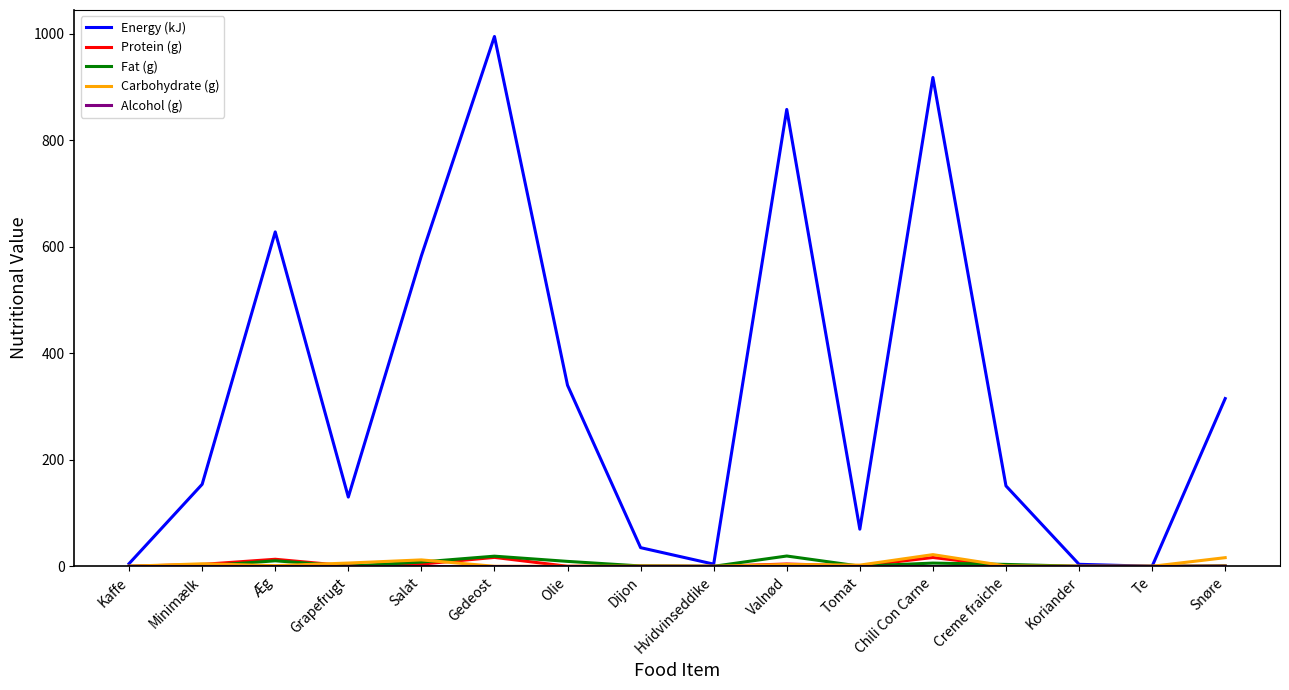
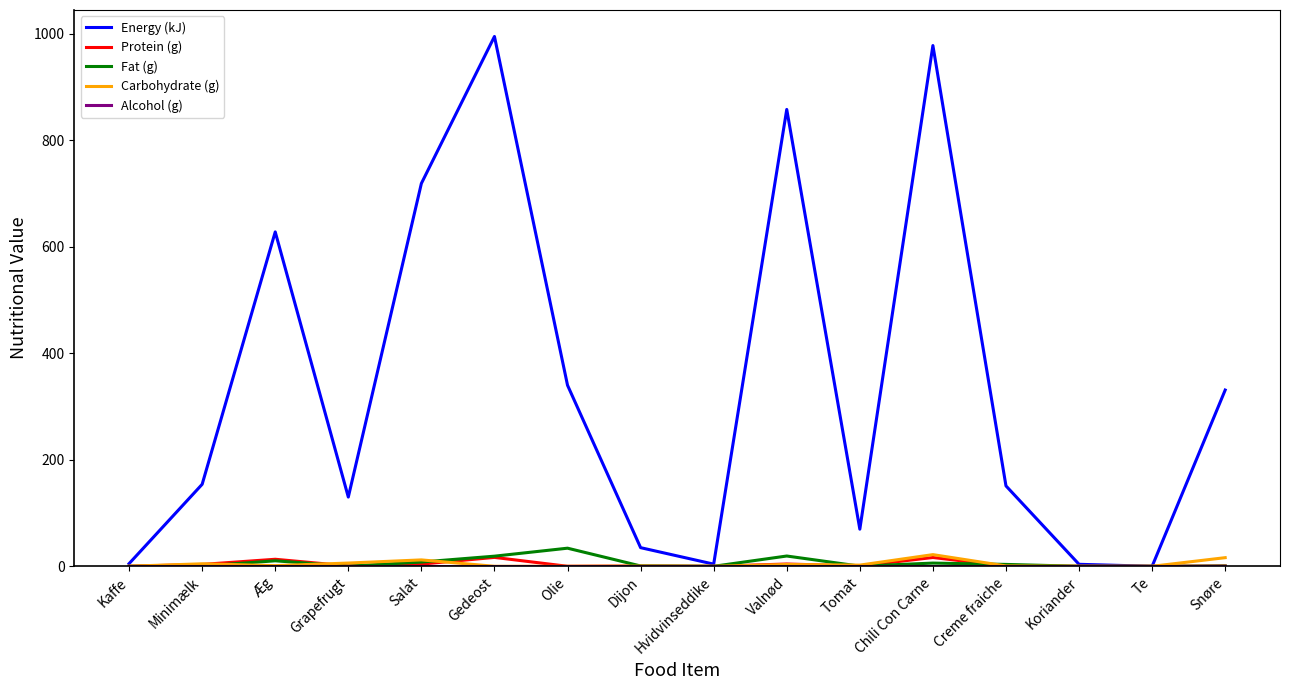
Energy (kJ), Salat: 580 -> 720
Fat (g), Olie: 10 -> 30
Energy (kJ), Chili Con Carne: 920 -> 980
Energy (kJ), Snøre: 320 -> 330
